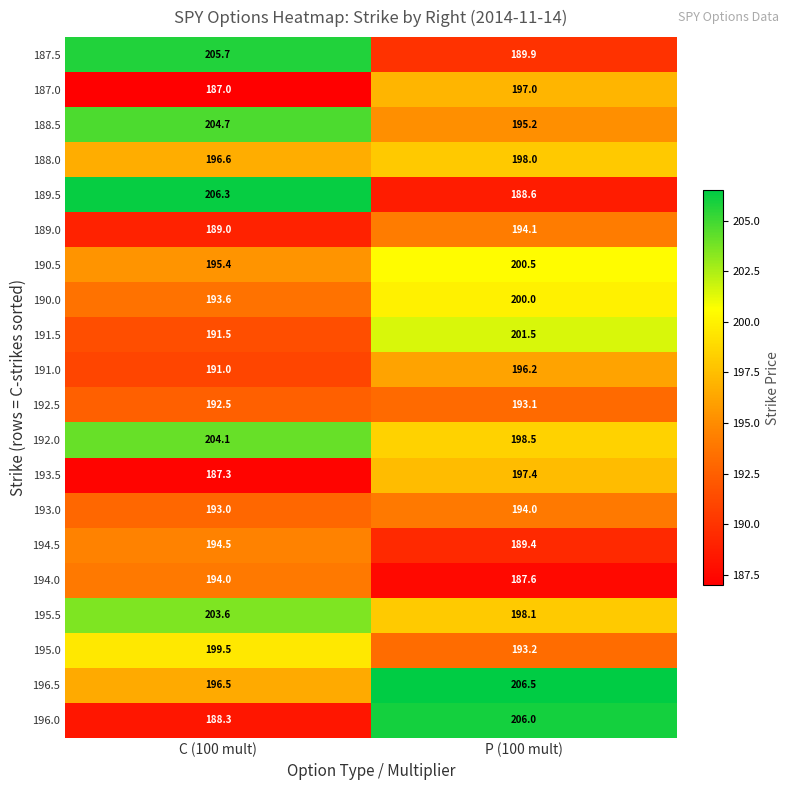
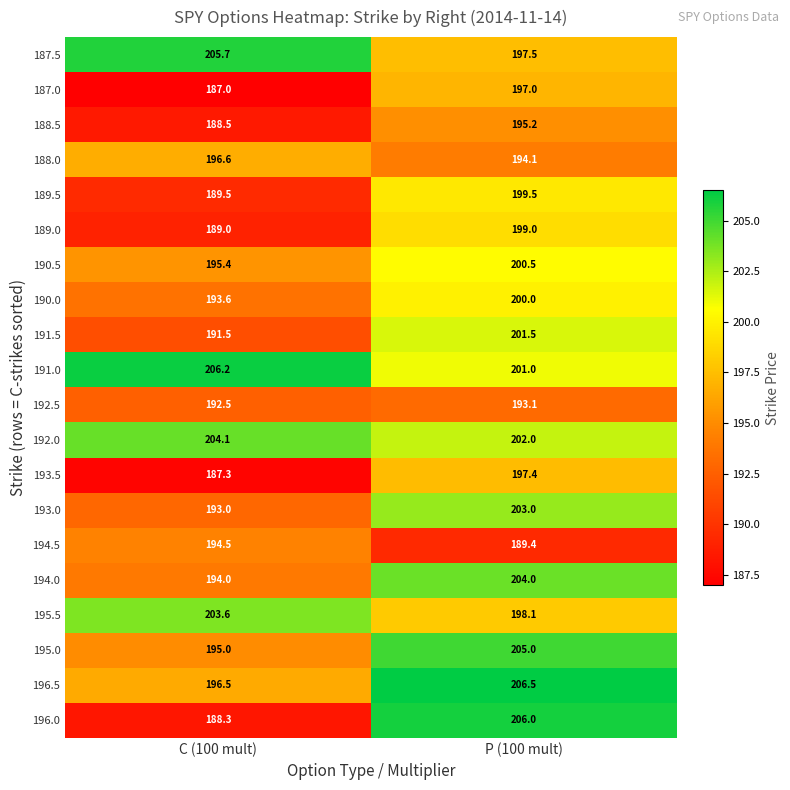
187.5, P (100 mult): 189.9 -> 197.5
188.5, C (100 mult): 204.7 -> 188.5
188.0, P (100 mult): 198.0 -> 194.1
189.5, C (100 mult): 206.3 -> 189.5
189.5, P (100 mult): 188.6 -> 199.5
189.0, P (100 mult): 194.1 -> 199.0
191.0, C (100 mult): 191.0 -> 206.2
191.0, P (100 mult): 196.2 -> 201.0
192.0, P (100 mult): 198.5 -> 202.0
193.0, P (100 mult): 194.0 -> 203.0
194.0, P (100 mult): 187.6 -> 204.0
195.0, C (100 mult): 199.5 -> 195.0
195.0, P (100 mult): 193.2 -> 205.0
